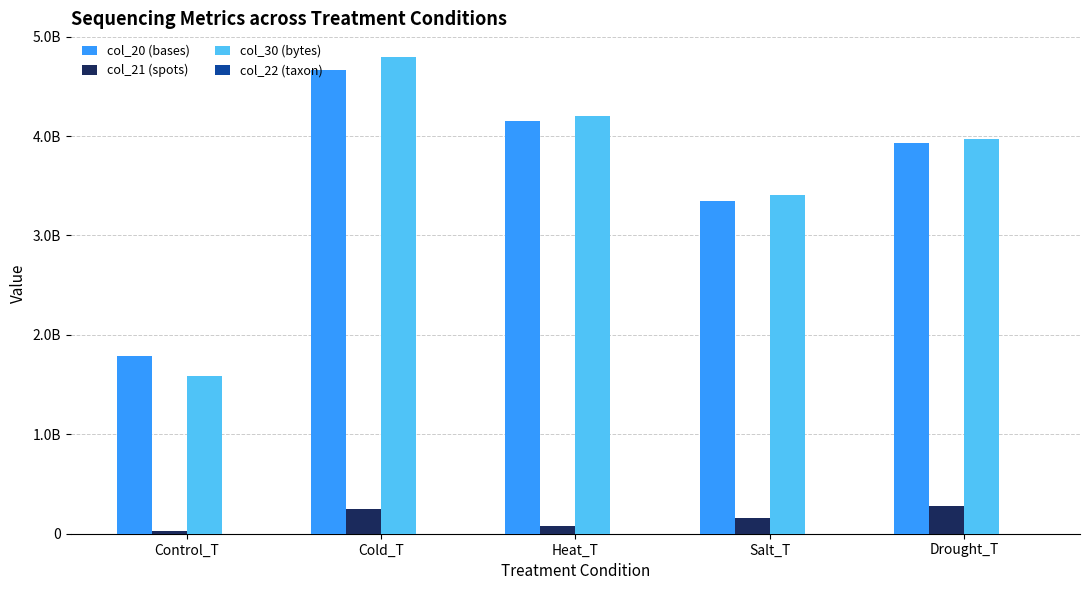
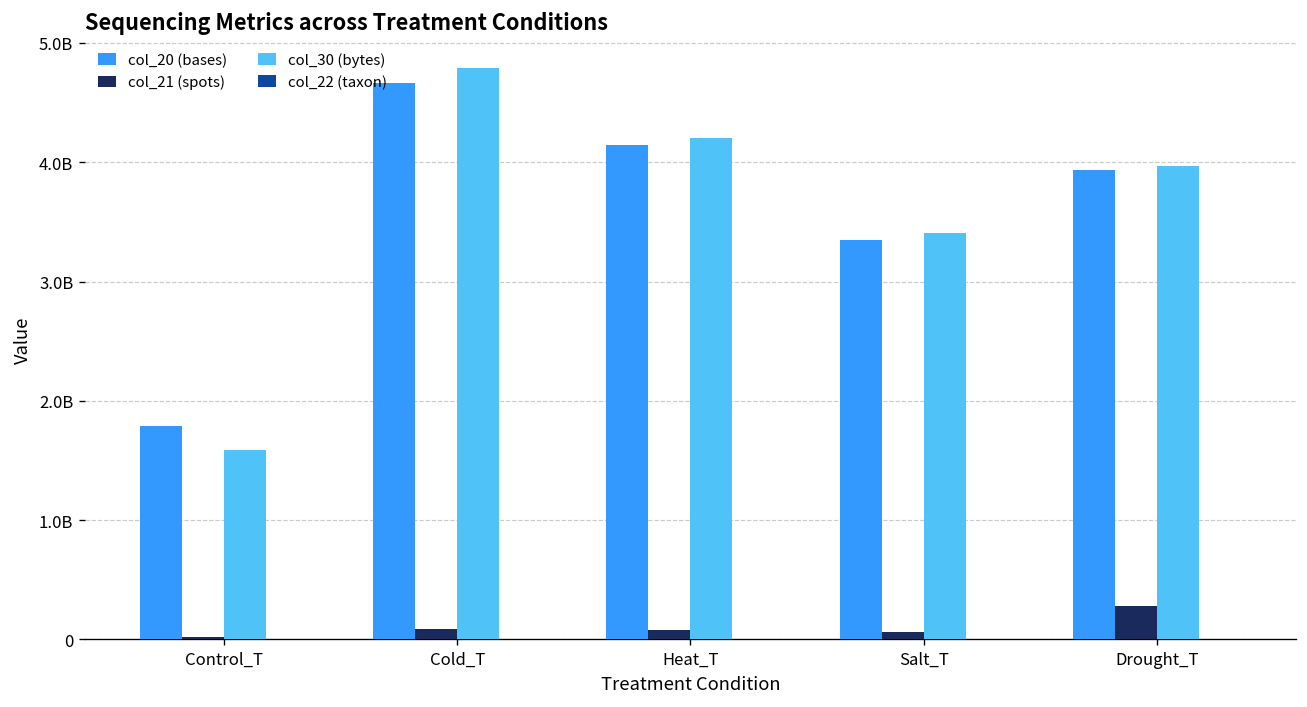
col_21 (spots), Cold_T: 300000000 -> 100000000
col_21 (spots), Salt_T: 200000000 -> 100000000
